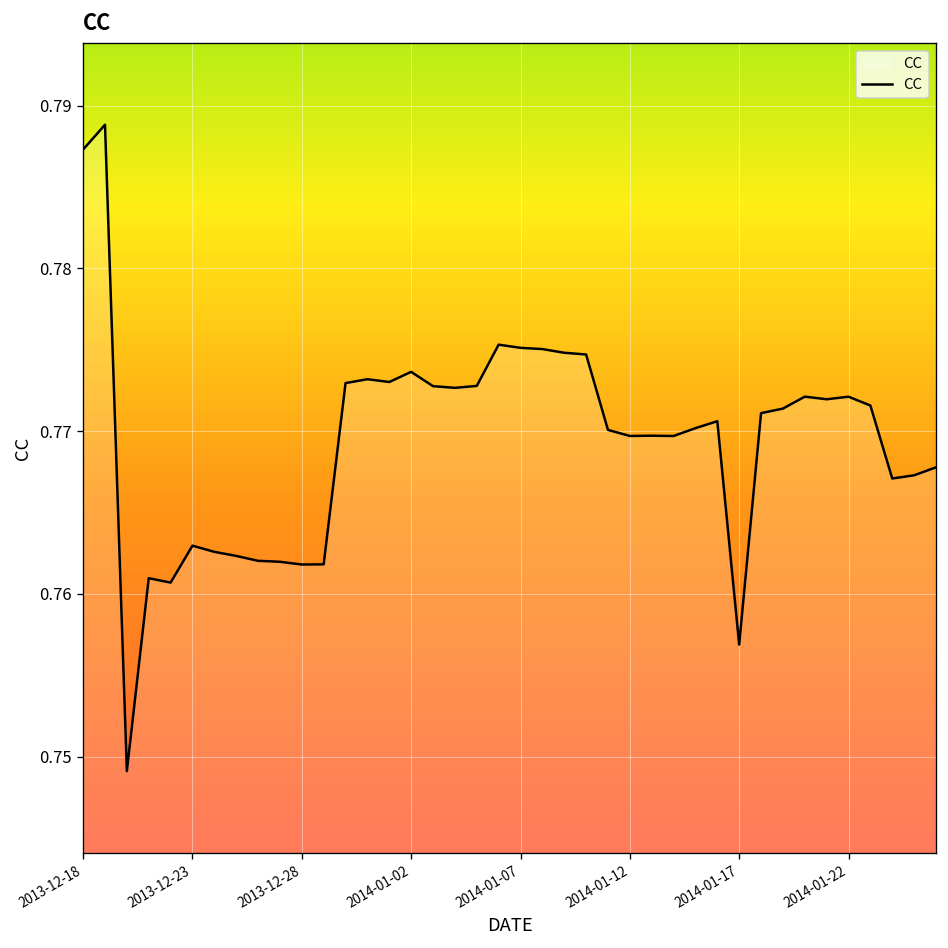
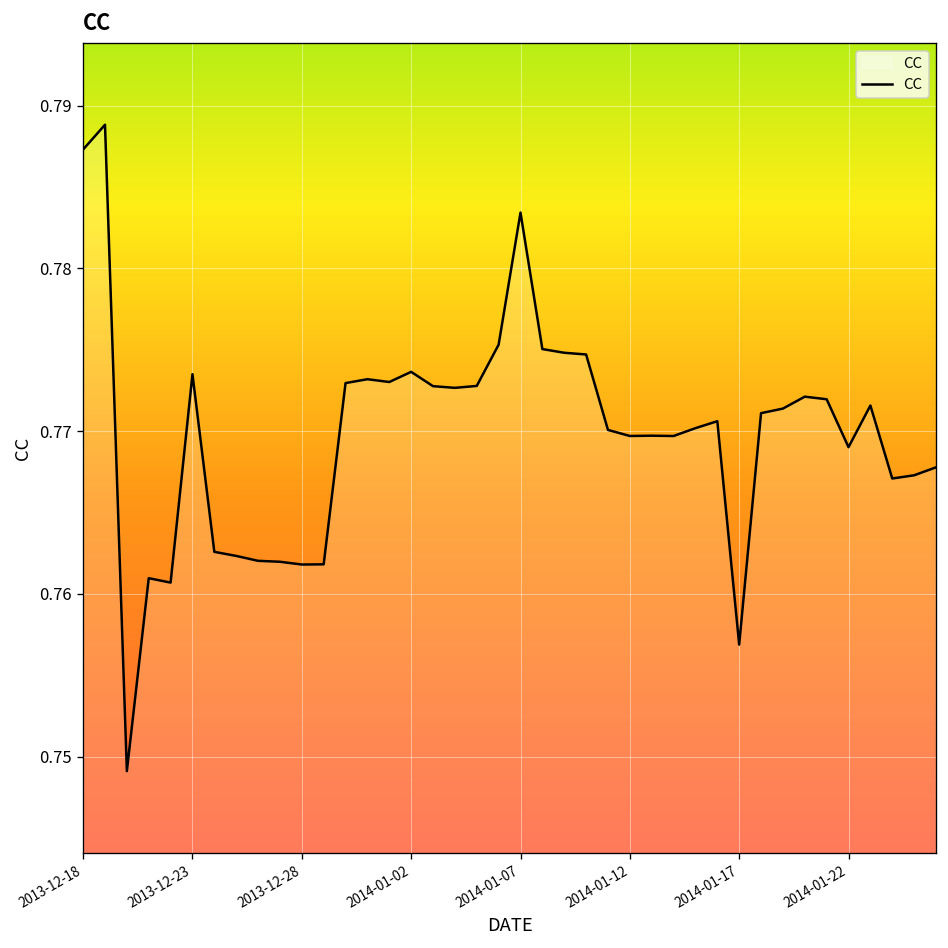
2013-12-23: 0.7630 -> 0.7735
2014-01-07: 0.7751 -> 0.7834
2014-01-22: 0.7721 -> 0.7690
